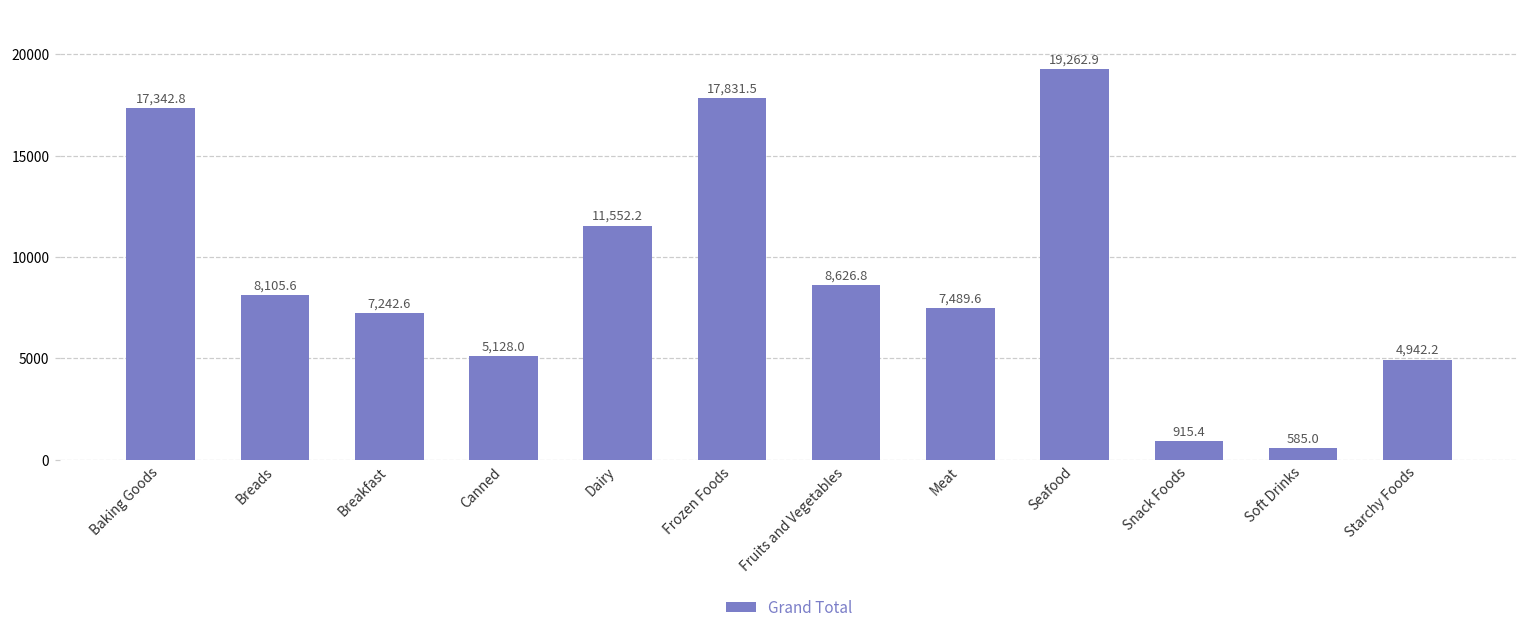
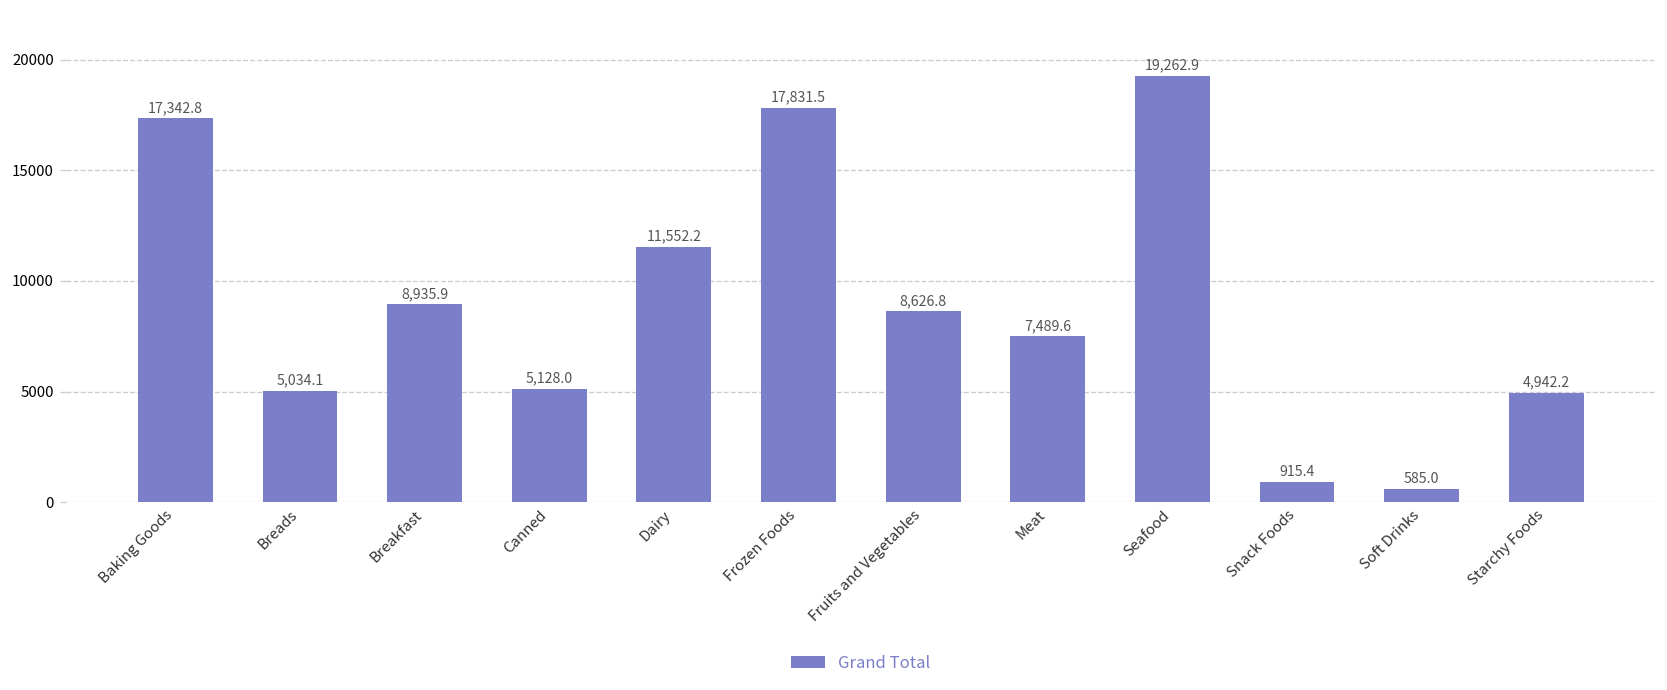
Breads: 8,105.6 -> 5,034.1
Breakfast: 7,242.6 -> 8,935.9
